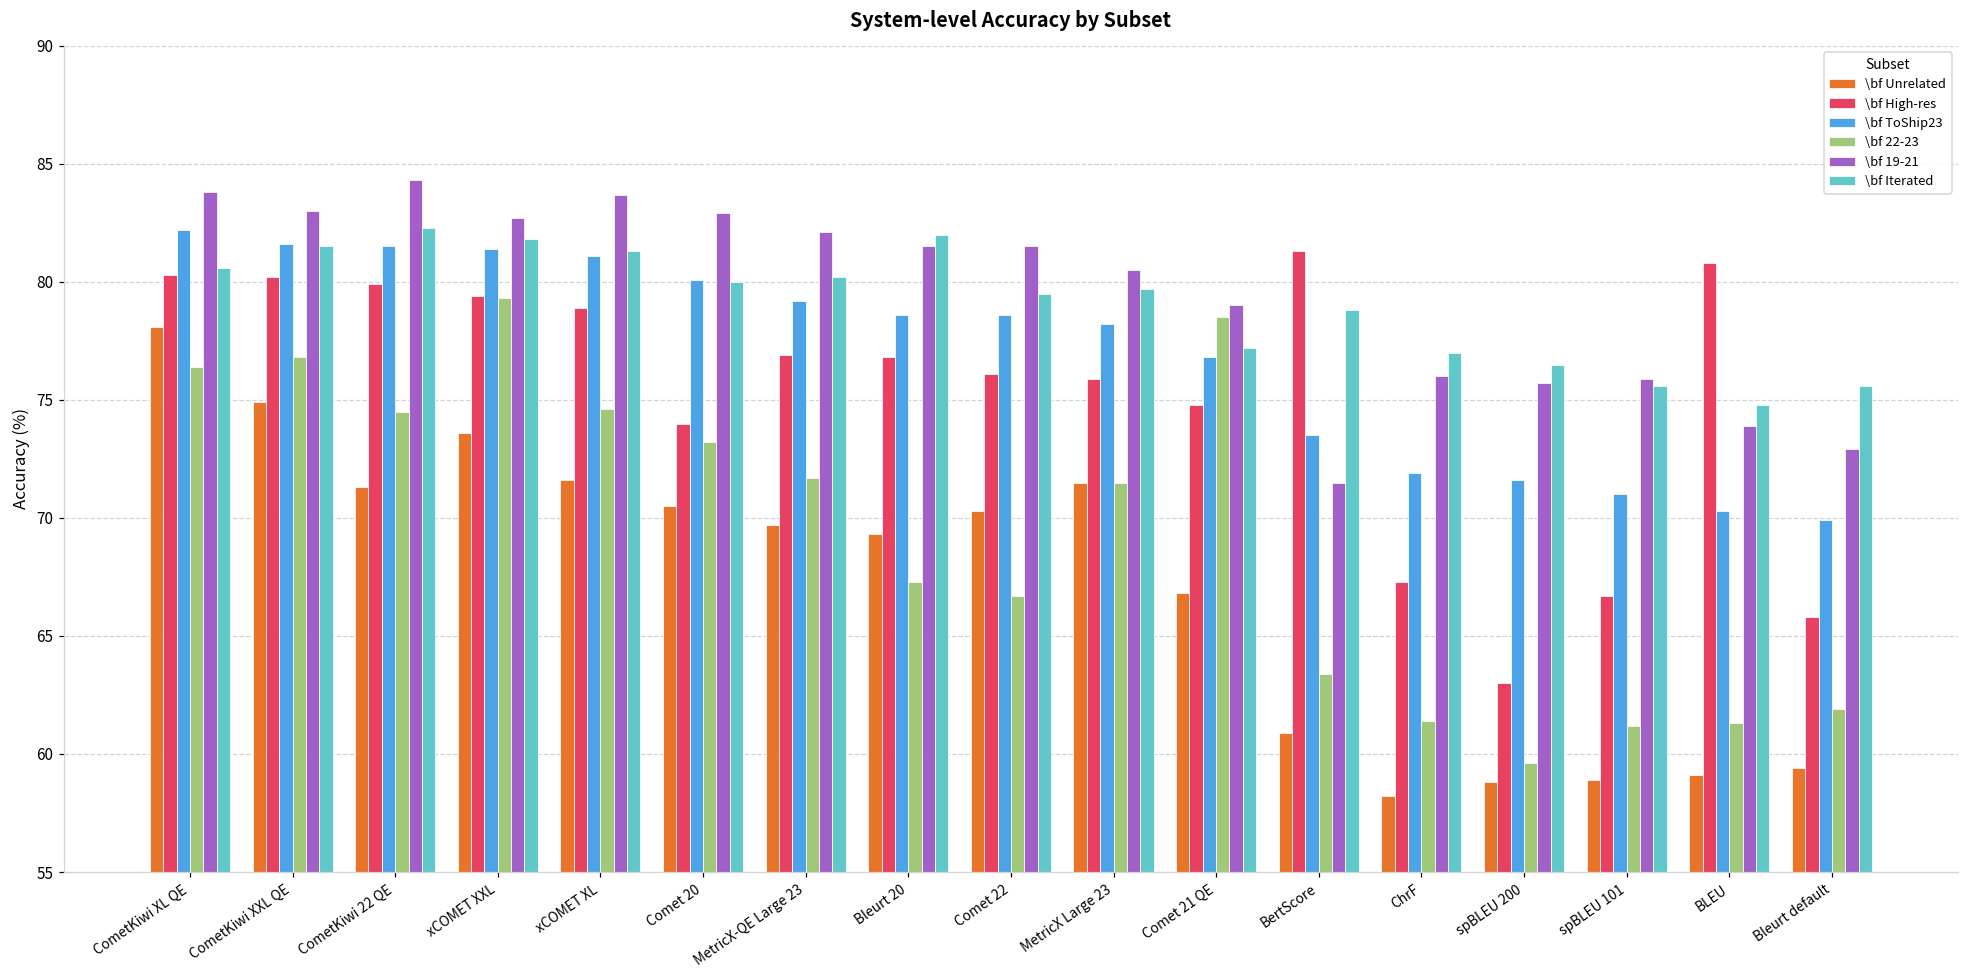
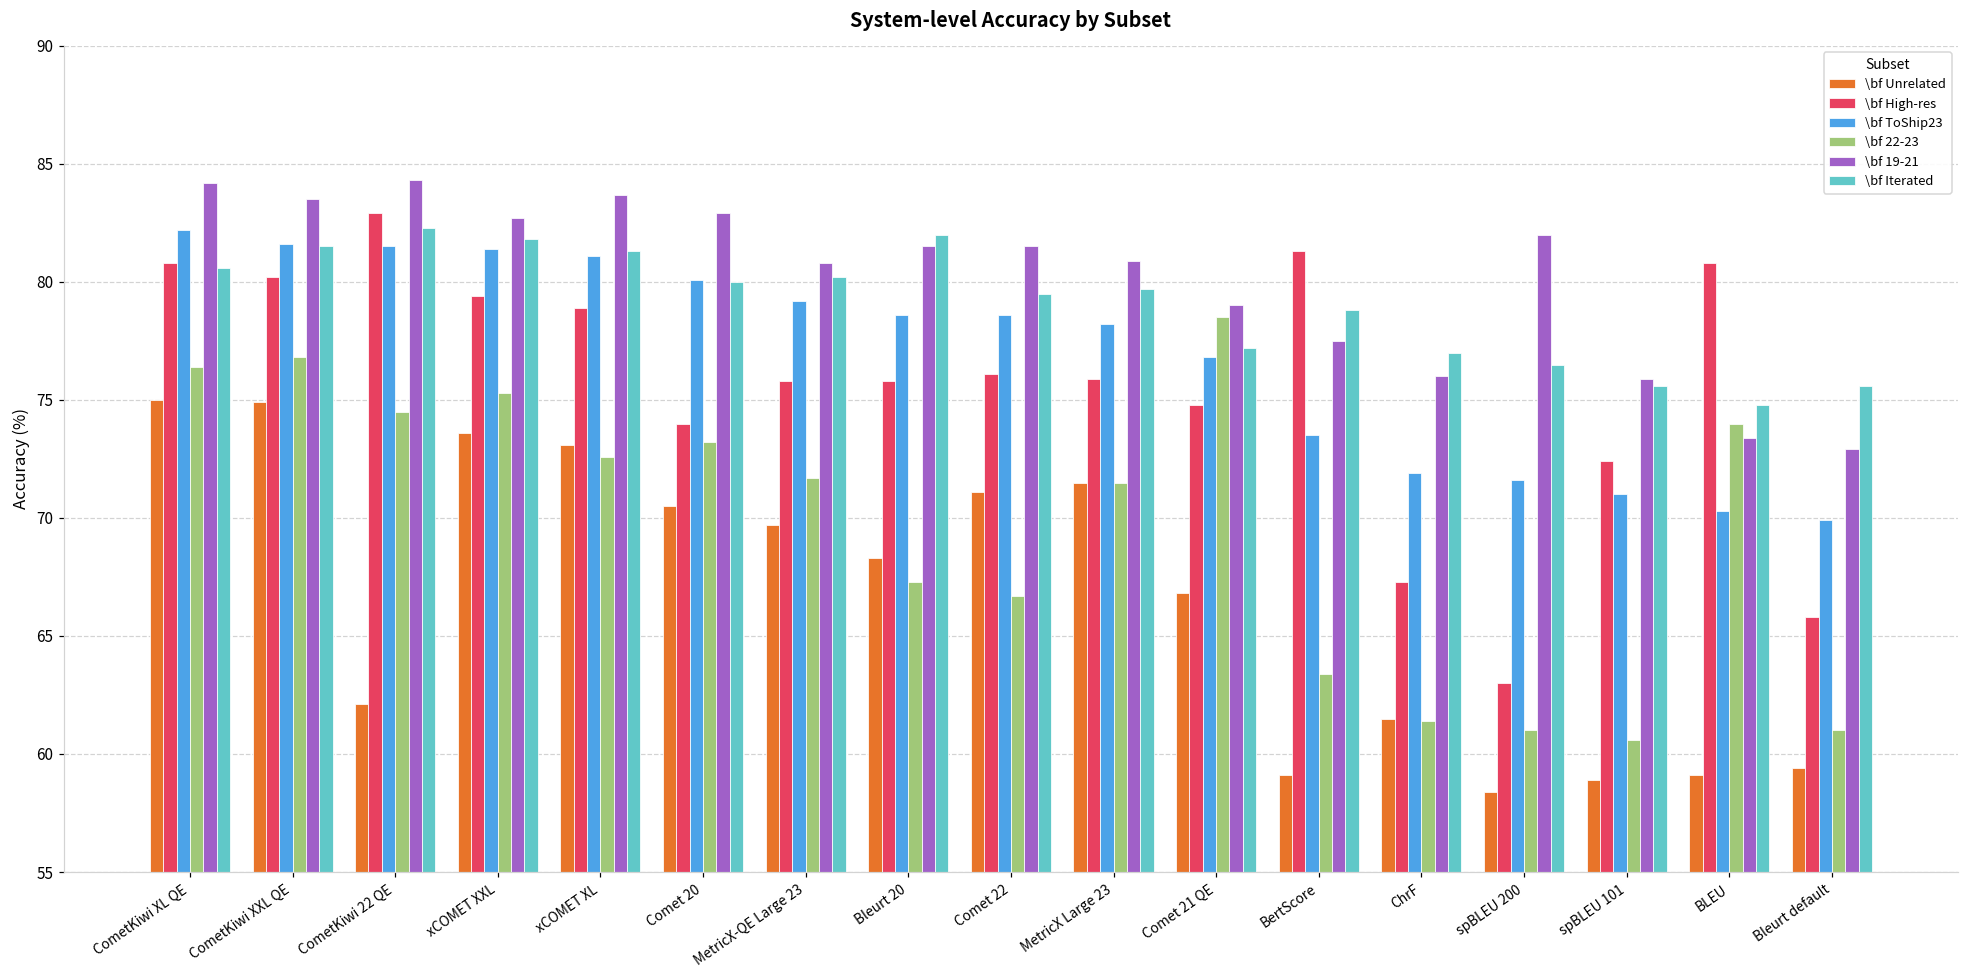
\bf Unrelated, CometKiwi XL QE: 78.1 -> 75.0
\bf High-res, CometKiwi XL QE: 80.3 -> 80.8
\bf 19-21, CometKiwi XL QE: 83.8 -> 84.2
\bf 19-21, CometKiwi XXL QE: 83.0 -> 83.5
\bf Unrelated, CometKiwi 22 QE: 71.3 -> 62.1
\bf High-res, CometKiwi 22 QE: 79.9 -> 82.9
\bf 22-23, xCOMET XXL: 79.3 -> 75.3
\bf Unrelated, xCOMET XL: 71.6 -> 73.1
\bf 22-23, xCOMET XL: 74.6 -> 72.6
\bf High-res, MetricX-QE Large 23: 76.9 -> 75.8
\bf 19-21, MetricX-QE Large 23: 82.1 -> 80.8
\bf Unrelated, Bleurt 20: 69.3 -> 68.3
\bf High-res, Bleurt 20: 76.8 -> 75.8
\bf Unrelated, Comet 22: 70.3 -> 71.1
\bf 19-21, MetricX Large 23: 80.5 -> 80.9
\bf Unrelated, BertScore: 60.9 -> 59.1
\bf 19-21, BertScore: 71.5 -> 77.5
\bf Unrelated, ChrF: 58.2 -> 61.5
\bf Unrelated, spBLEU 200: 58.8 -> 58.4
\bf 22-23, spBLEU 200: 59.6 -> 61.0
\bf 19-21, spBLEU 200: 75.7 -> 82.0
\bf High-res, spBLEU 101: 66.7 -> 72.4
\bf 22-23, spBLEU 101: 61.2 -> 60.6
\bf 22-23, BLEU: 61.3 -> 74.0
\bf 19-21, BLEU: 73.9 -> 73.4
\bf 22-23, Bleurt default: 61.9 -> 61.0
